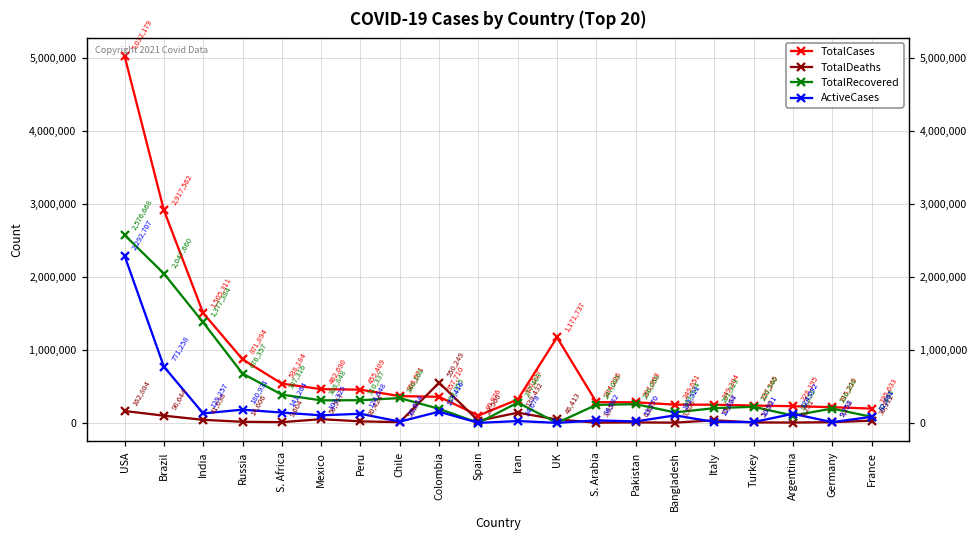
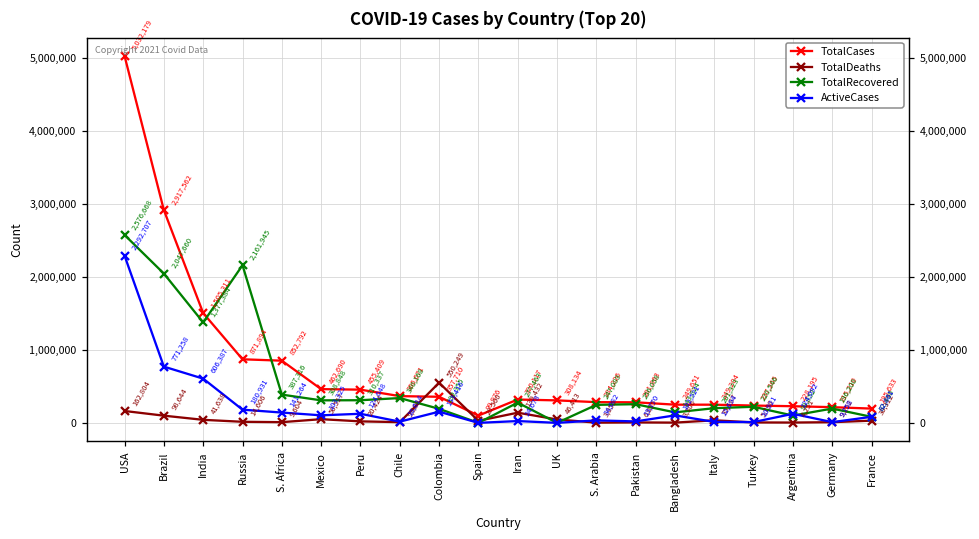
ActiveCases, India: 129,257 -> 606,387
TotalRecovered, Russia: 676,357 -> 2,161,945
TotalCases, S. Africa: 538,184 -> 852,792
TotalCases, UK: 1,171,737 -> 308,134
